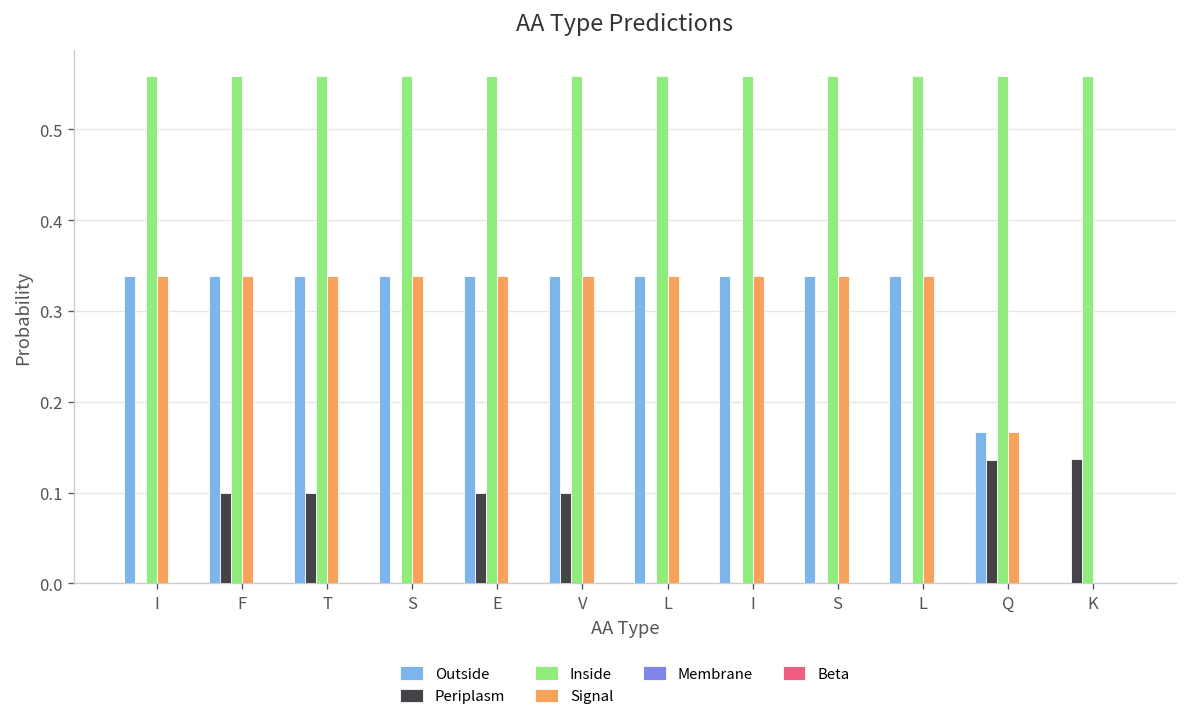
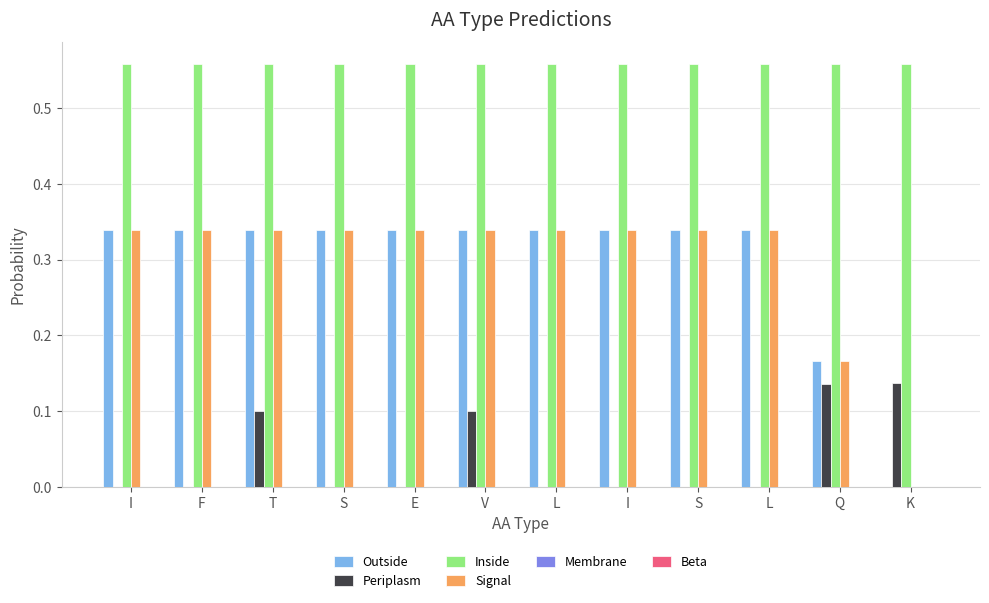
Periplasm, F: 0.1 -> 0.0
Periplasm, E: 0.1 -> 0.0
